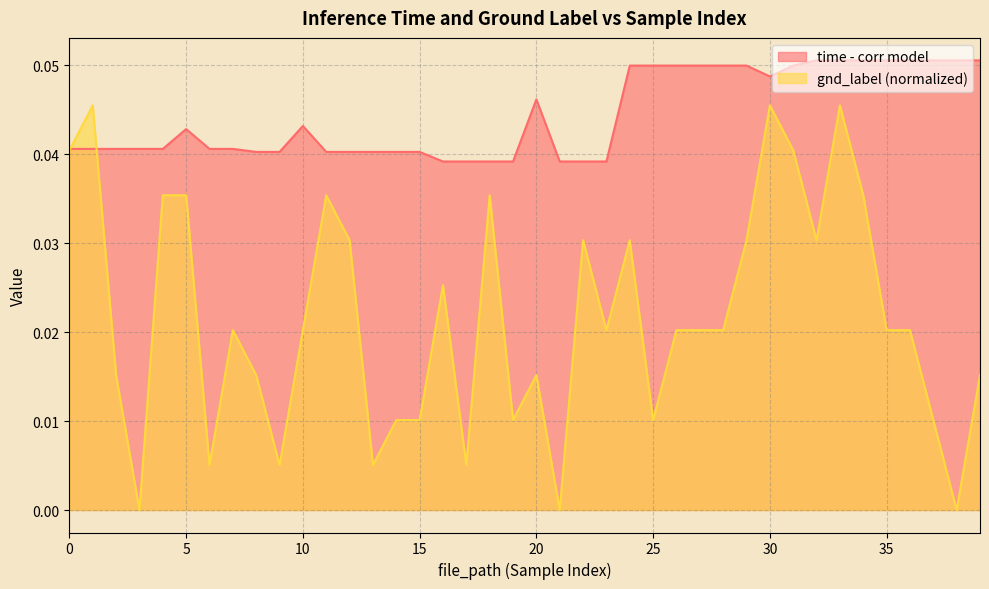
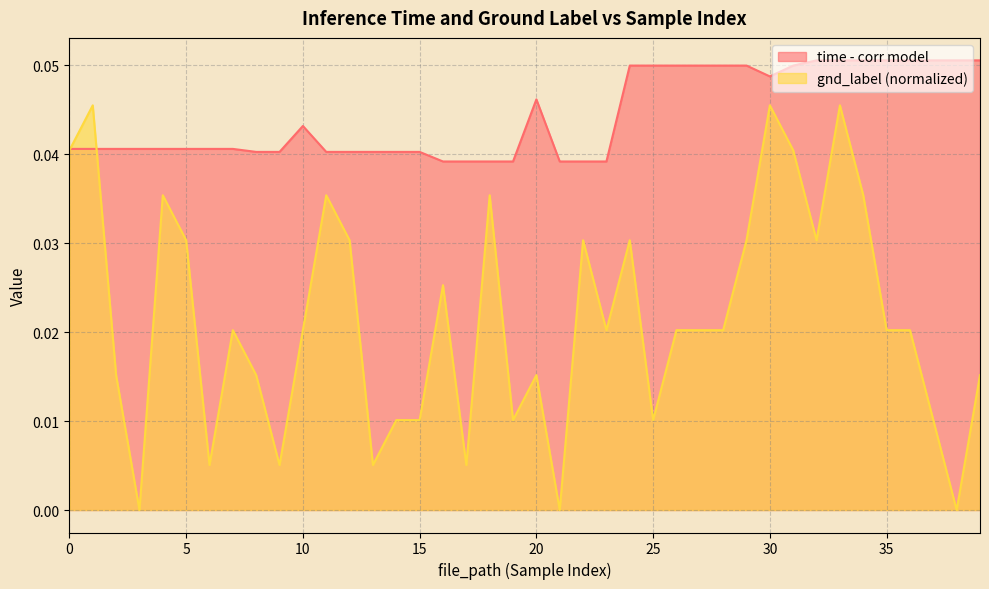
time - corr model, 5: 0.043 -> 0.041
gnd_label (normalized), 5: 0.035 -> 0.030
